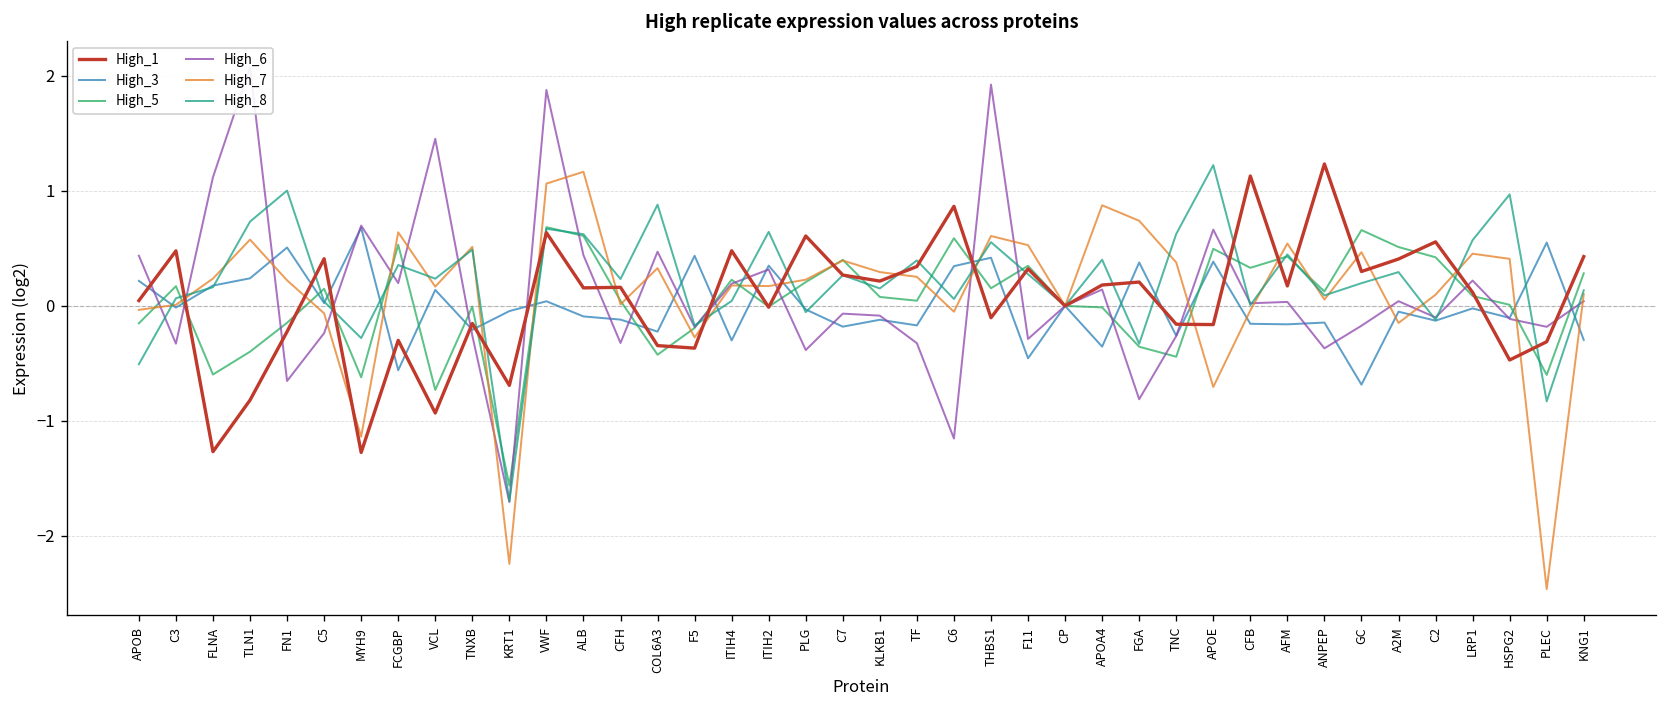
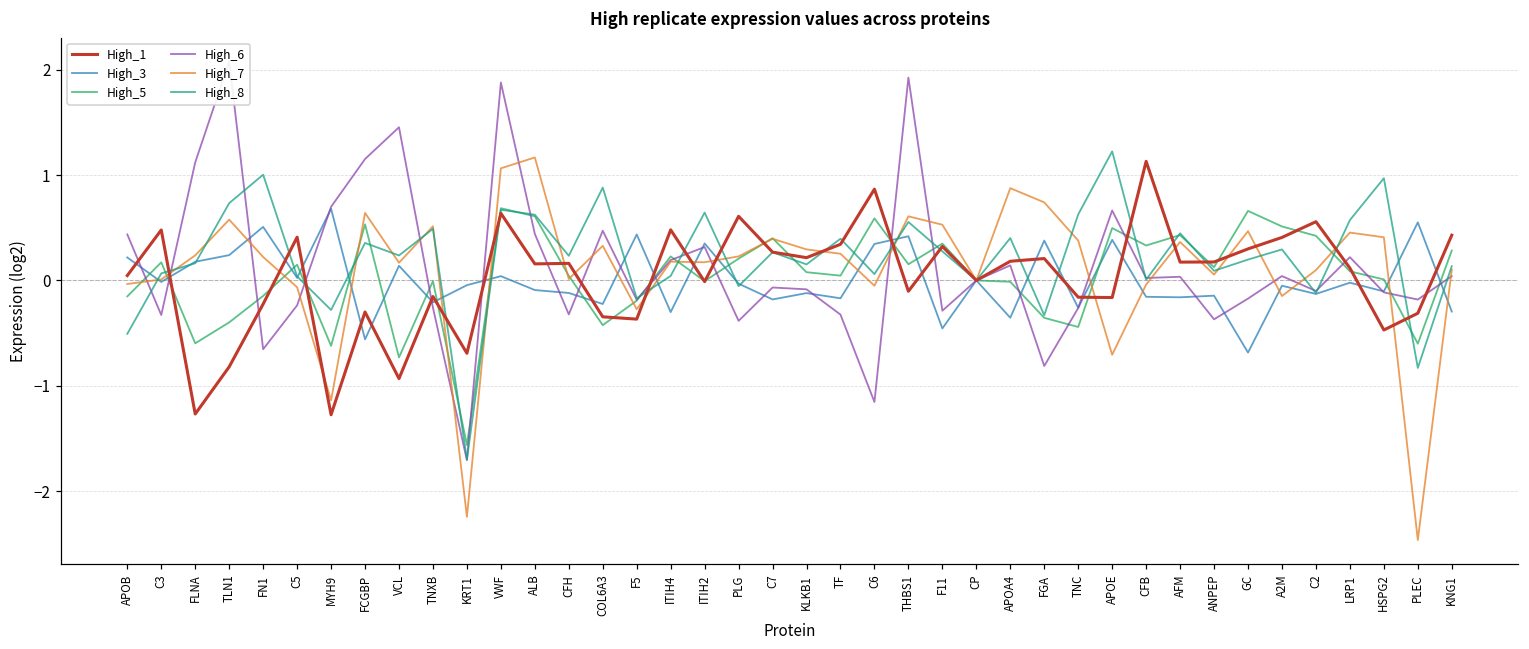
High_6, FCGBP: 0.2 -> 1.2
High_7, AFM: 0.5 -> 0.4
High_1, ANPEP: 1.2 -> 0.2
